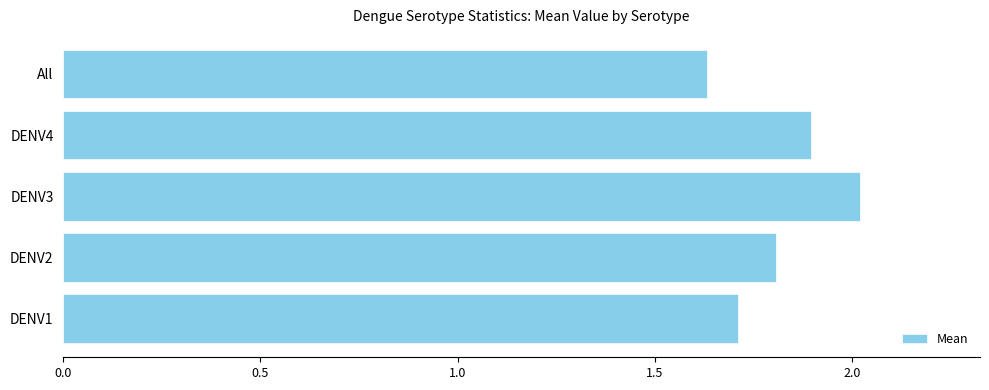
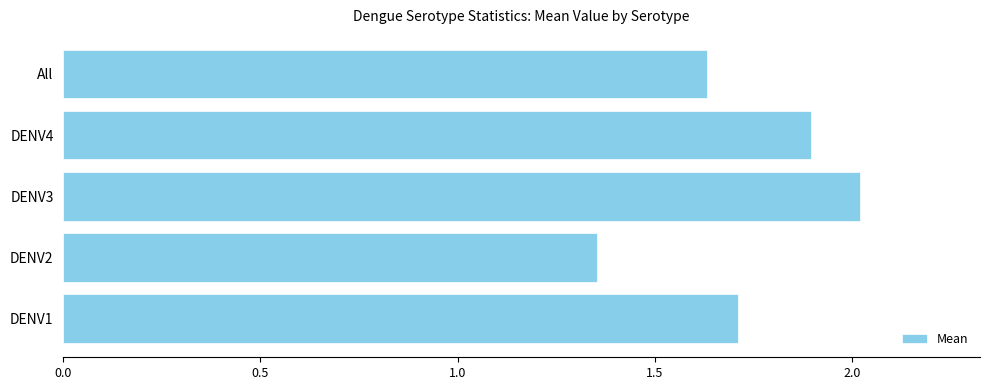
DENV2: 1.81 -> 1.35
